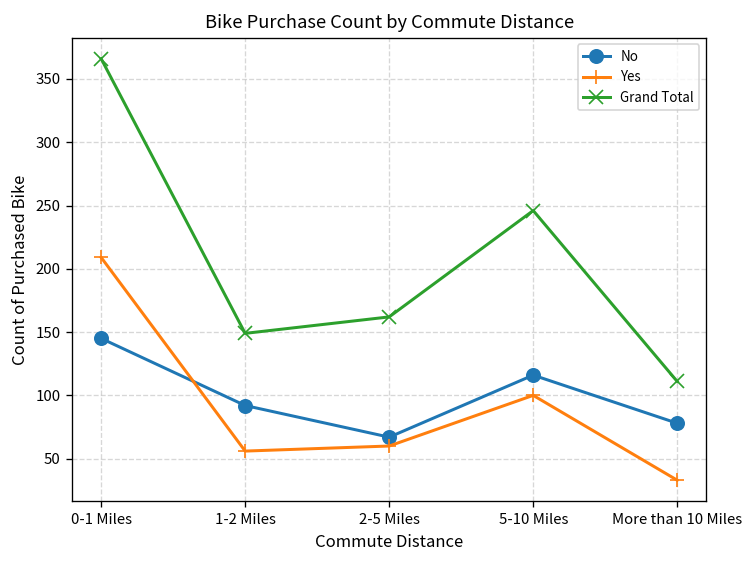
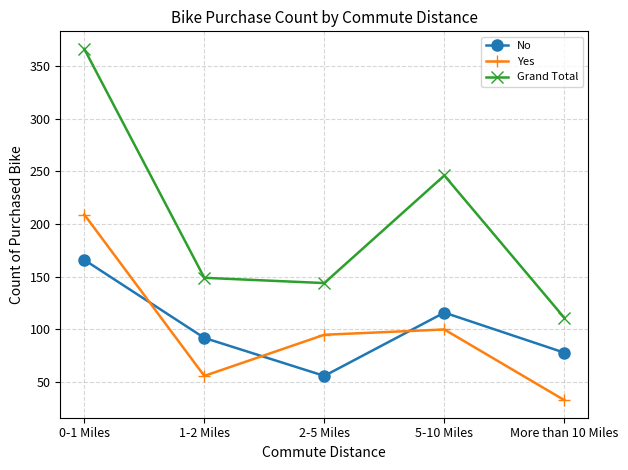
No, 0-1 Miles: 145 -> 166
No, 2-5 Miles: 67 -> 56
Yes, 2-5 Miles: 60 -> 95
Grand Total, 2-5 Miles: 162 -> 144
